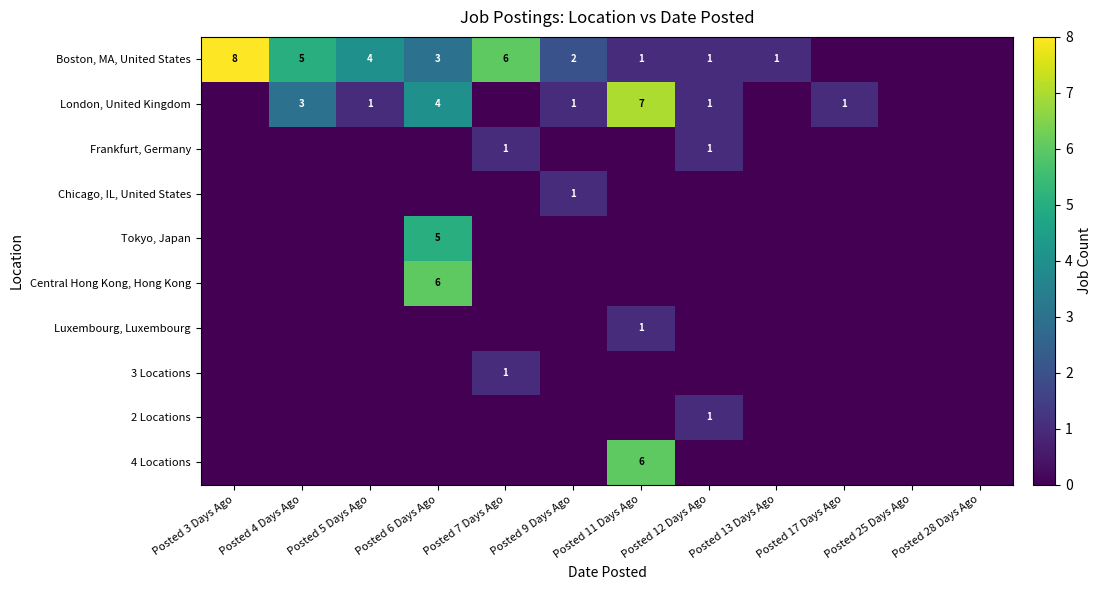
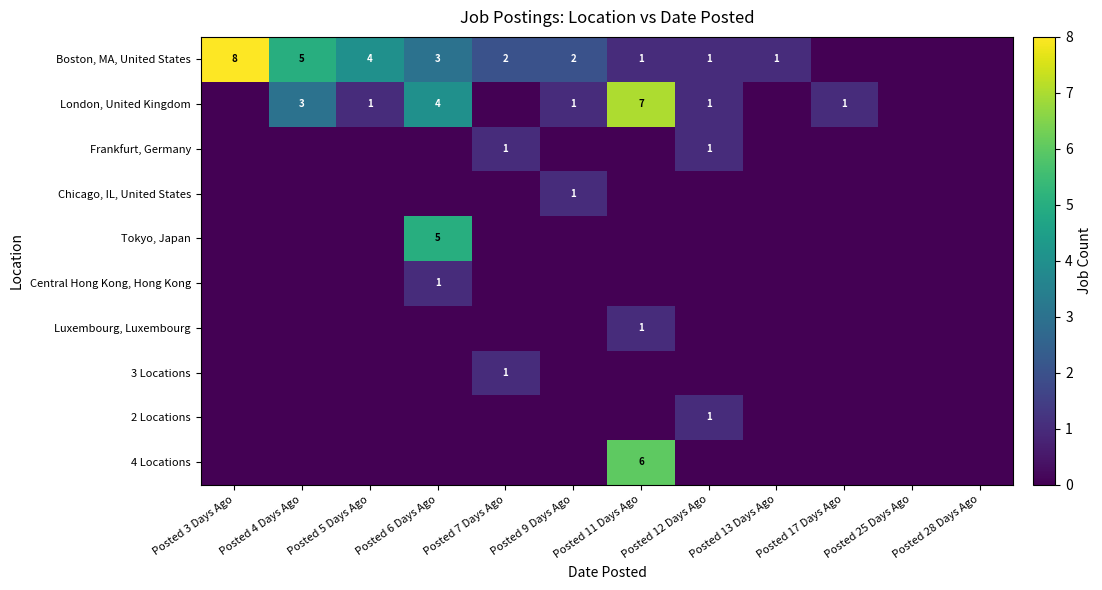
Boston, MA, United States, Posted 7 Days Ago: 6 -> 2
Central Hong Kong, Hong Kong, Posted 6 Days Ago: 6 -> 1
